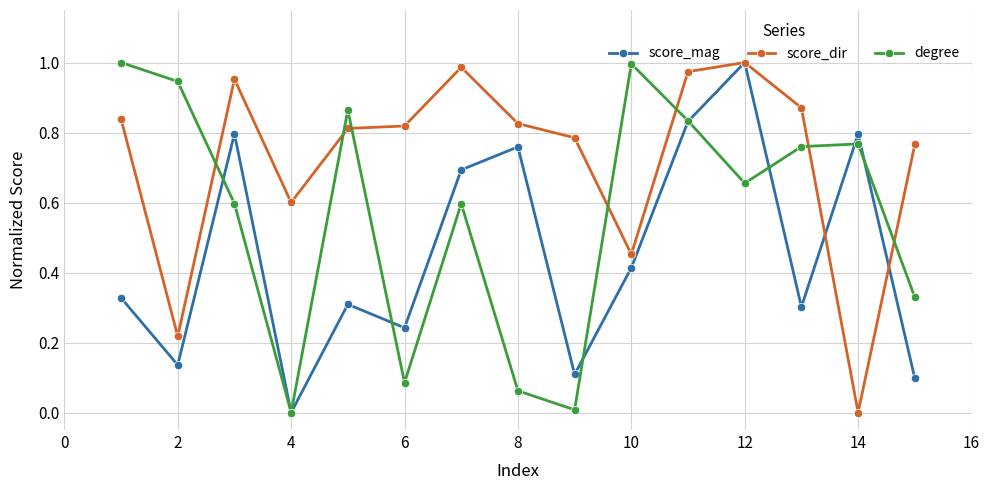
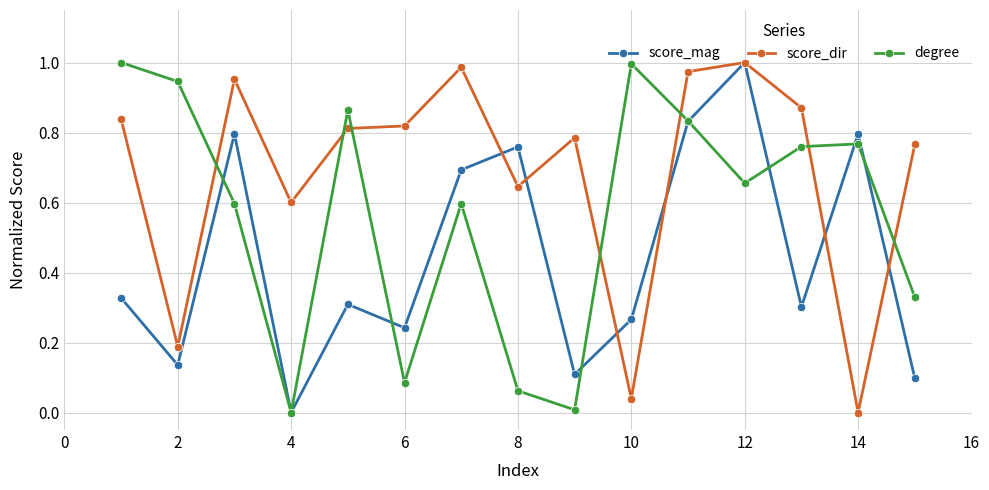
score_dir, 2: 0.22 -> 0.19
score_dir, 8: 0.83 -> 0.65
score_mag, 10: 0.41 -> 0.27
score_dir, 10: 0.45 -> 0.04
